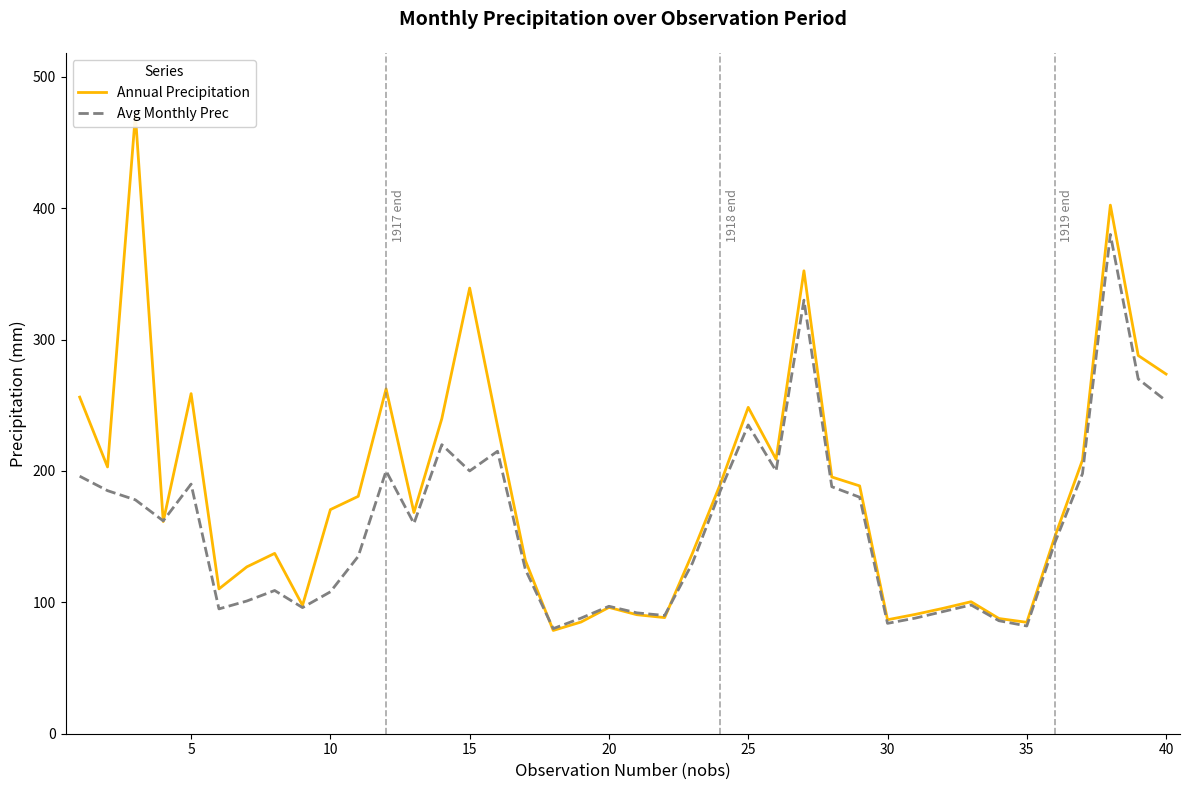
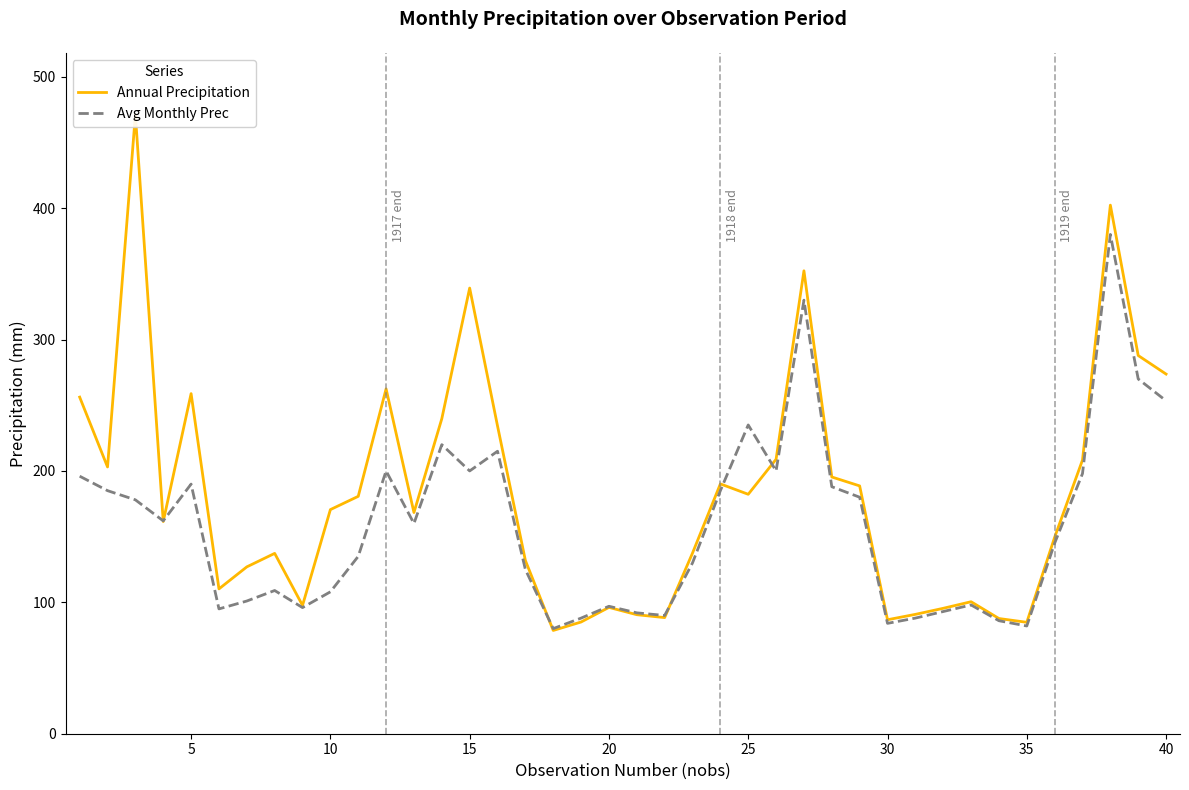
Annual Precipitation, 25: 248 -> 182
